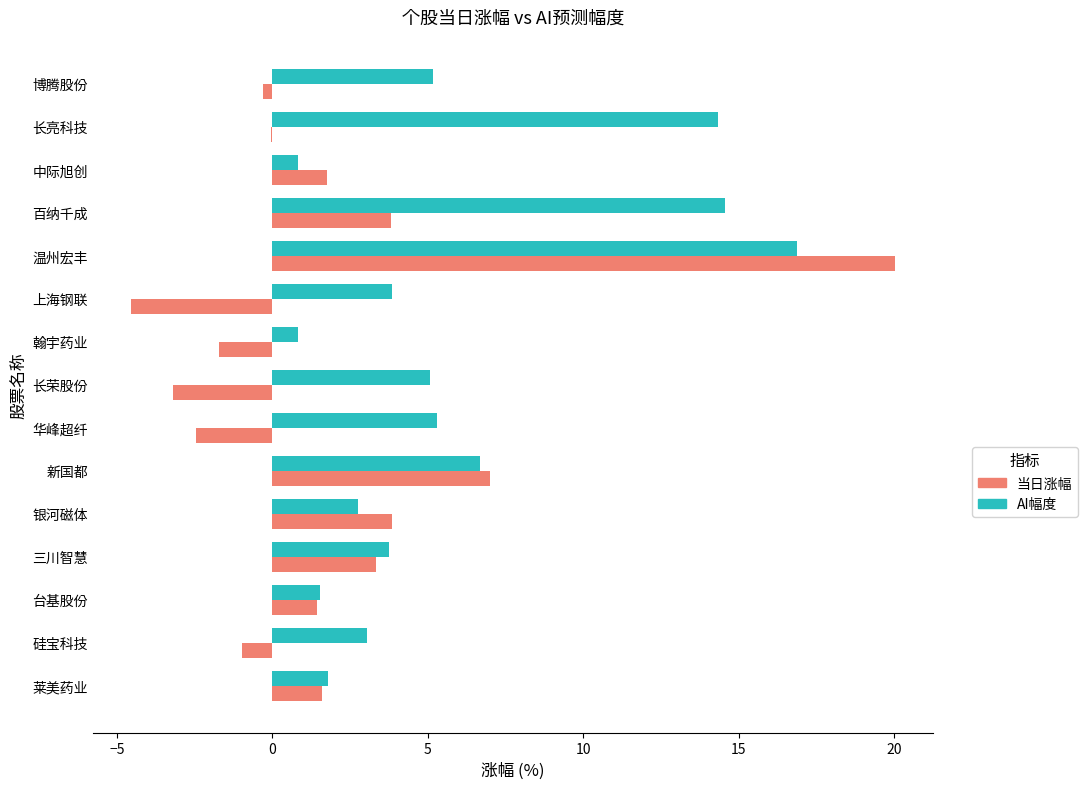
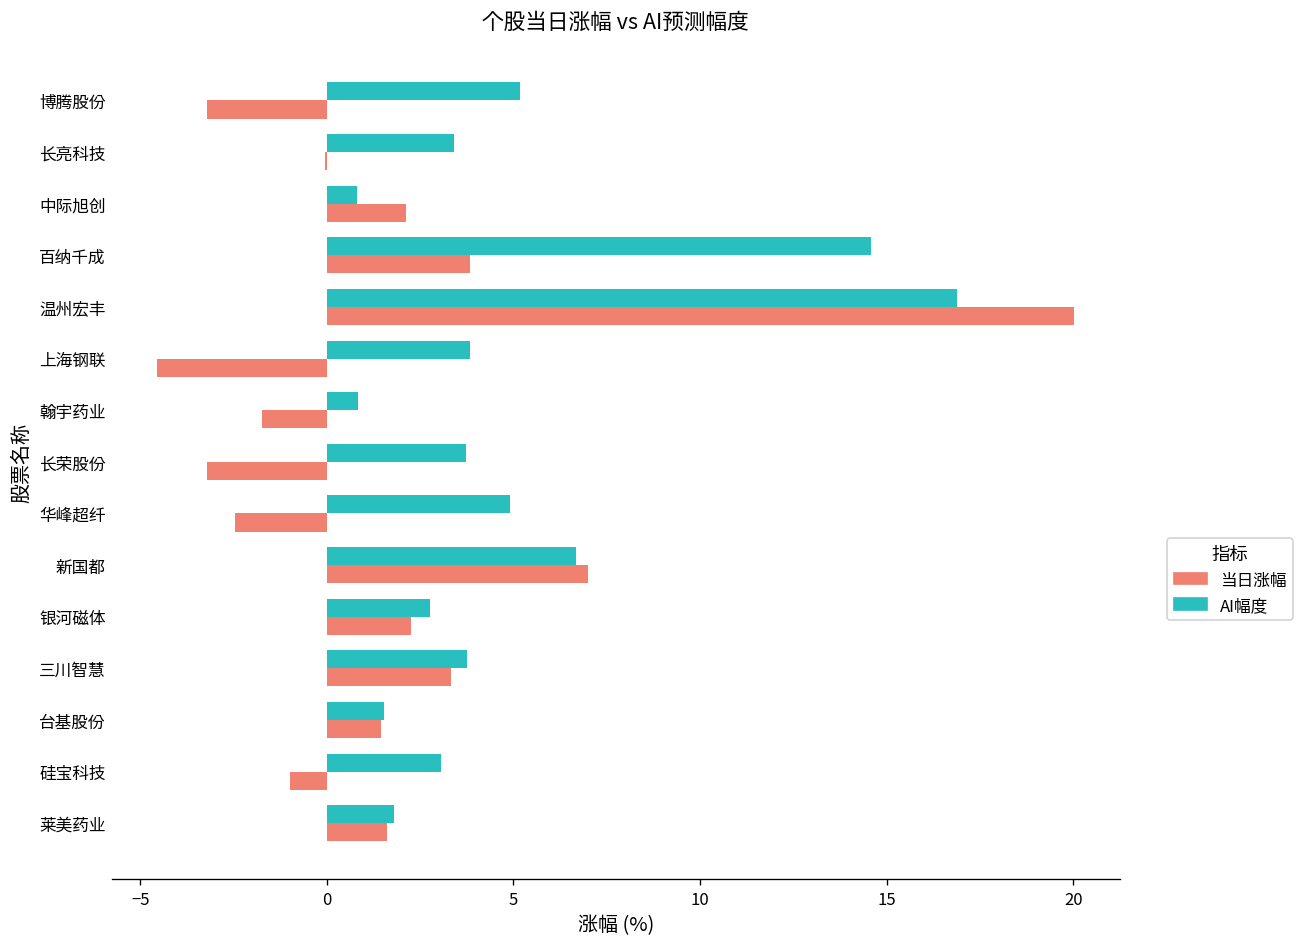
当日涨幅, 博腾股份: -0.3 -> -3.2
AI幅度, 长亮科技: 14.3 -> 3.4
当日涨幅, 中际旭创: 1.8 -> 2.1
AI幅度, 长荣股份: 5.1 -> 3.7
AI幅度, 华峰超纤: 5.3 -> 4.9
当日涨幅, 银河磁体: 3.8 -> 2.3
